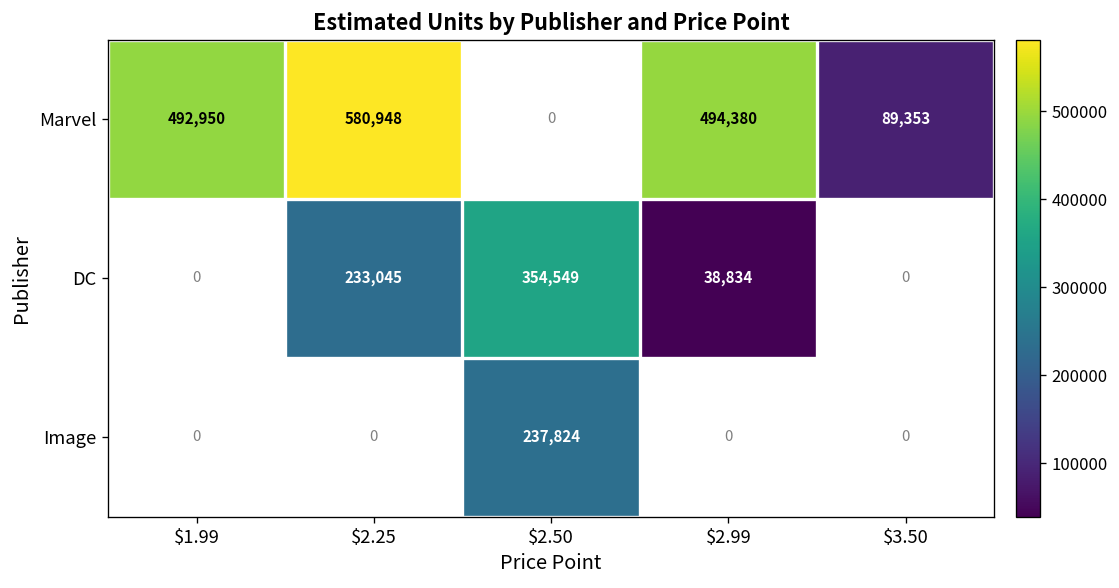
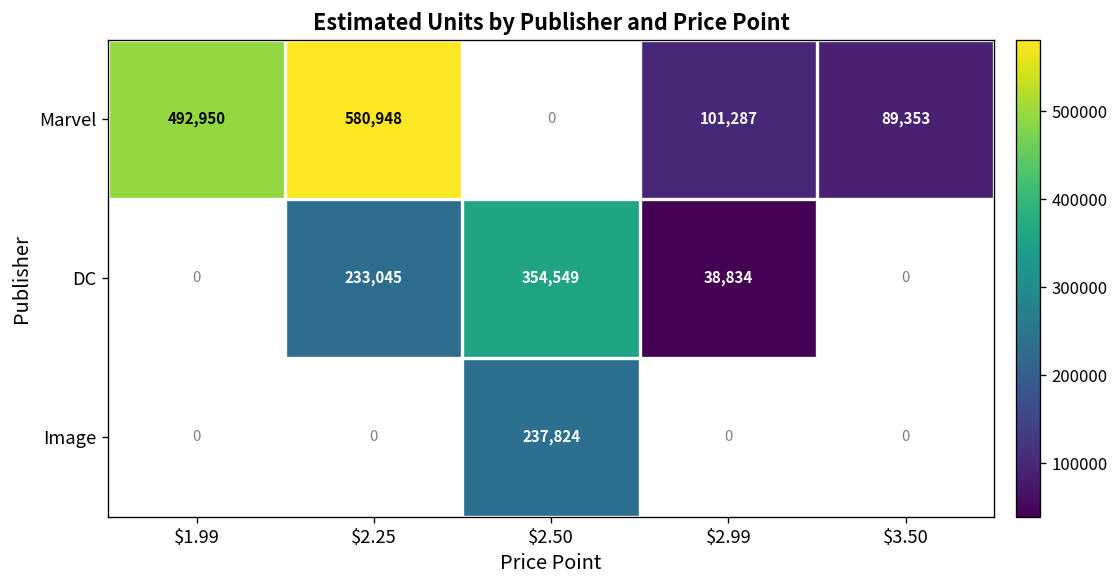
Marvel, $2.99: 494,380 -> 101,287
